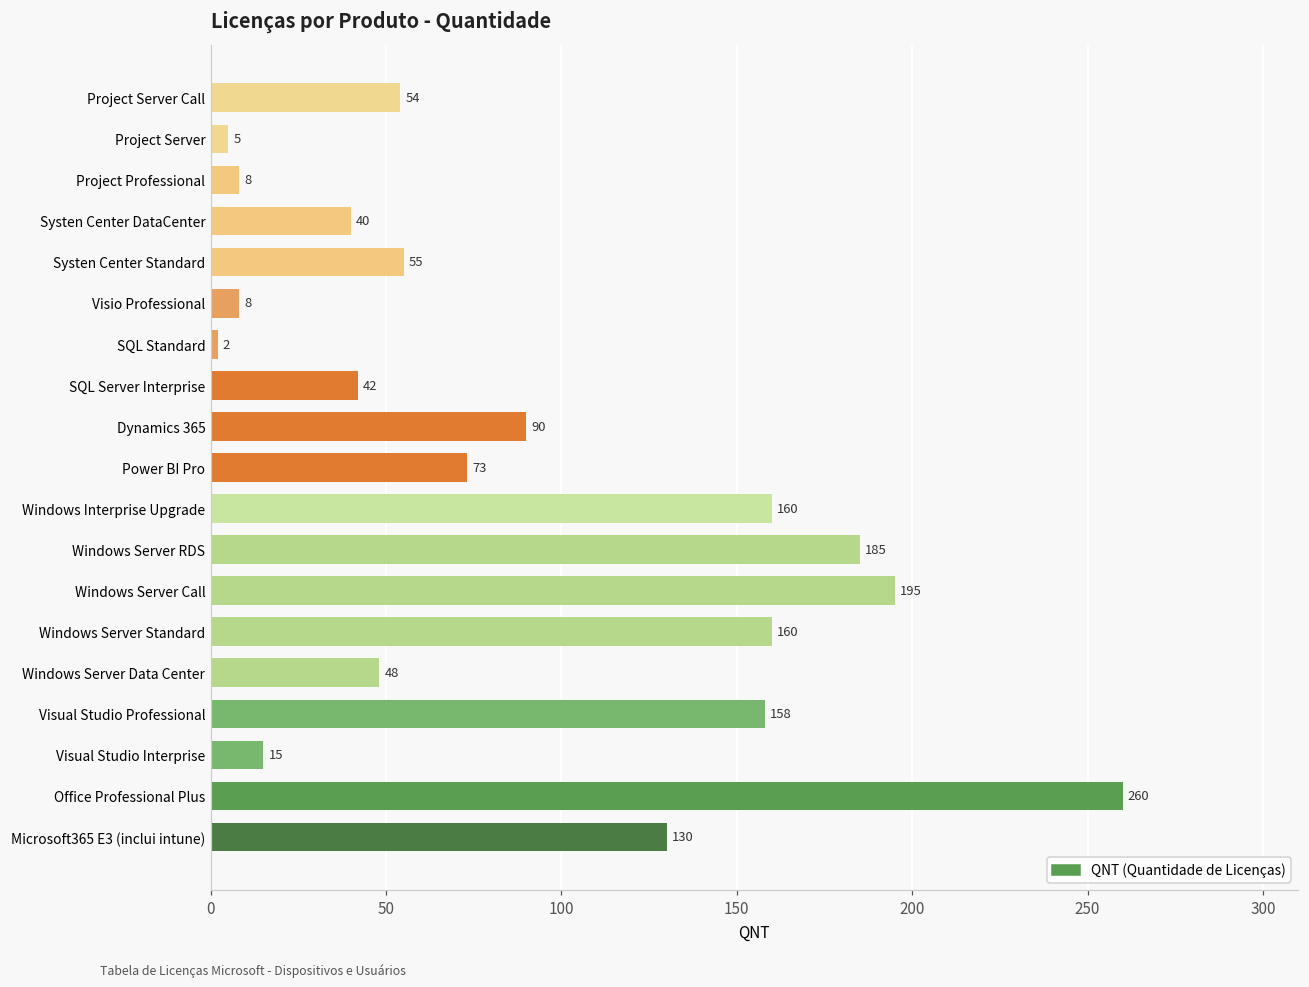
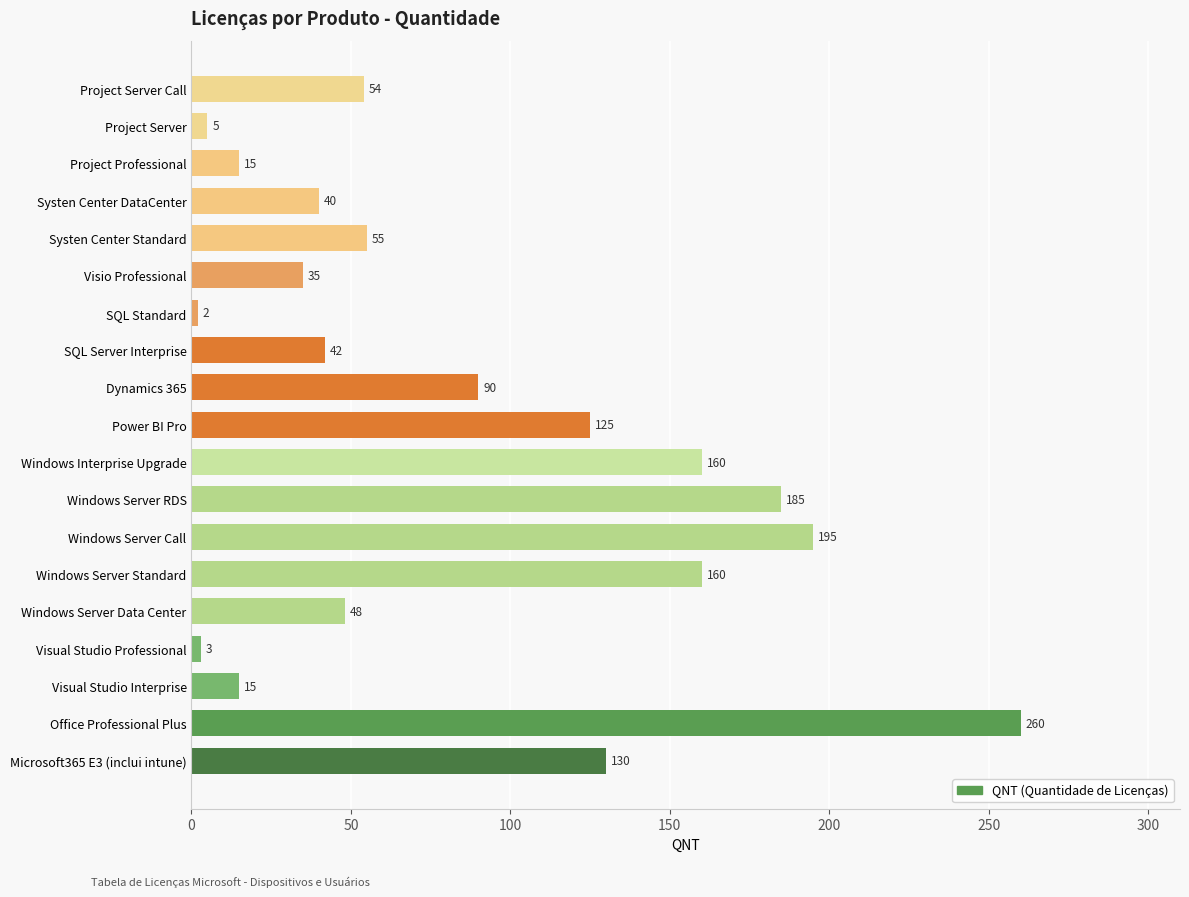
Project Professional: 8 -> 15
Visio Professional: 8 -> 35
Power BI Pro: 73 -> 125
Visual Studio Professional: 158 -> 3
